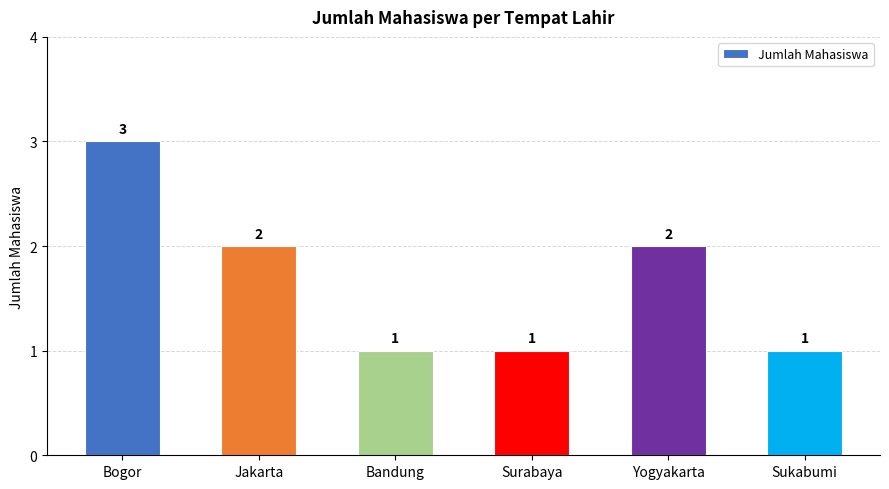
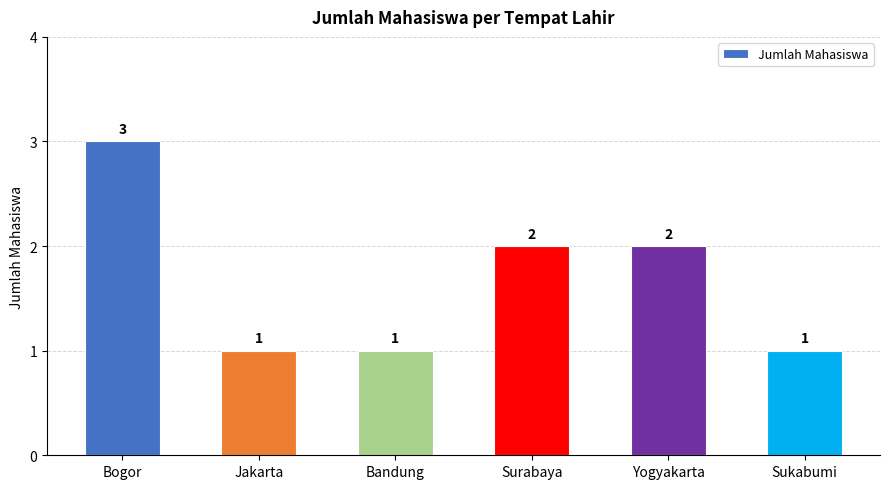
Jakarta: 2 -> 1
Surabaya: 1 -> 2
